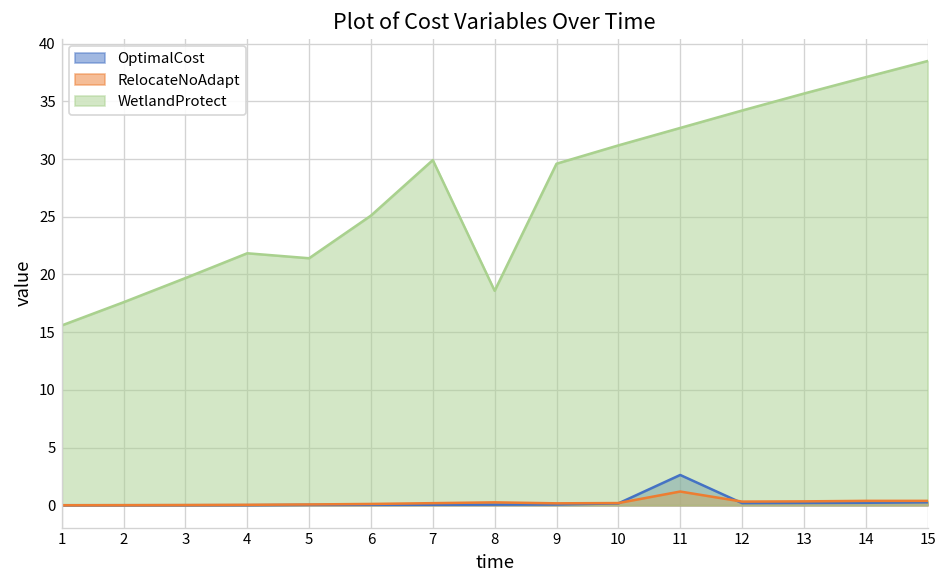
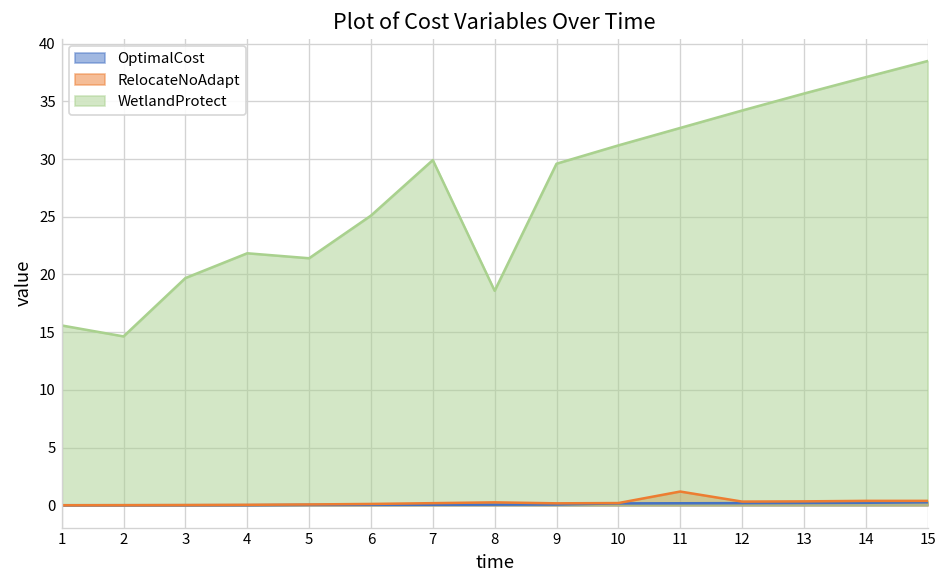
WetlandProtect, 2: 18 -> 15
OptimalCost, 11: 3 -> 0
